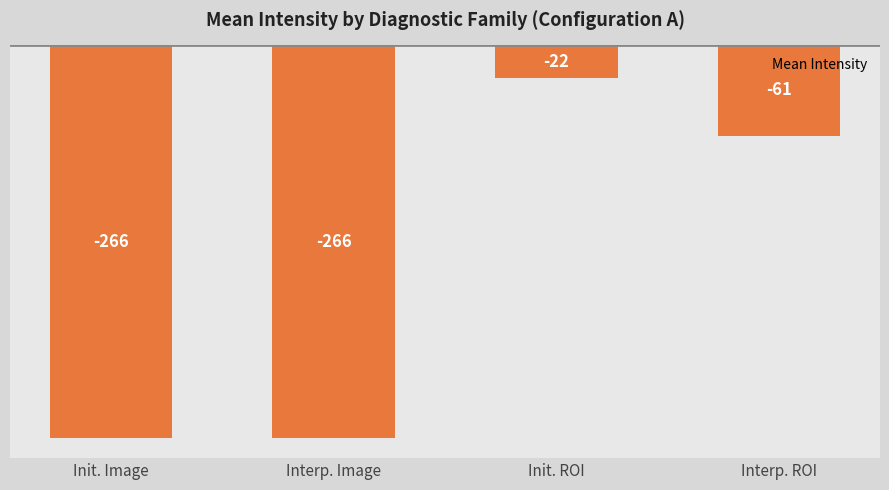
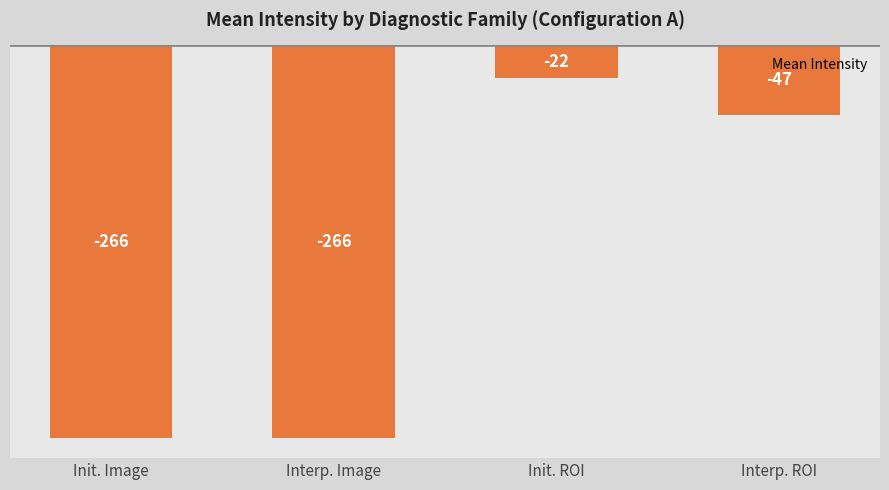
Interp. ROI: -61 -> -47
